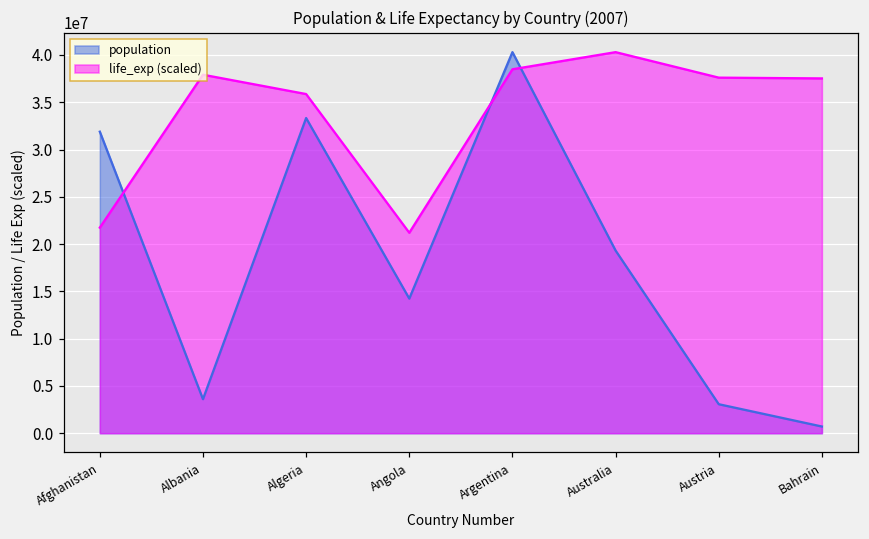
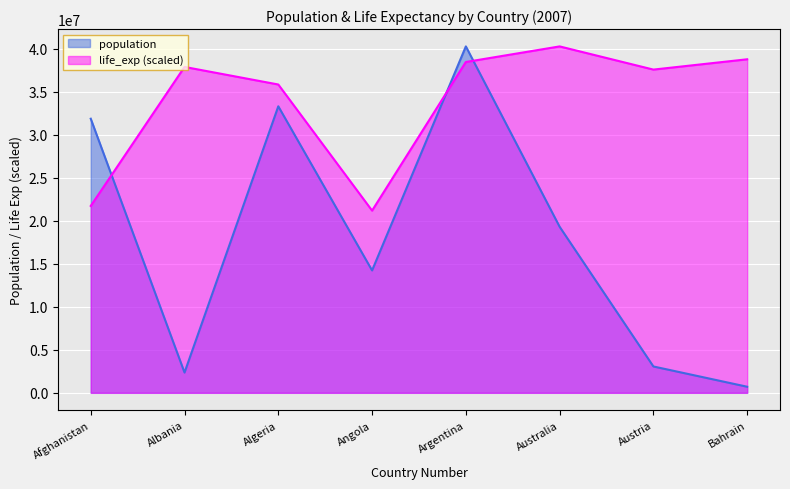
population, Albania: 4000000 -> 2000000
life_exp (scaled), Bahrain: 38000000 -> 39000000
